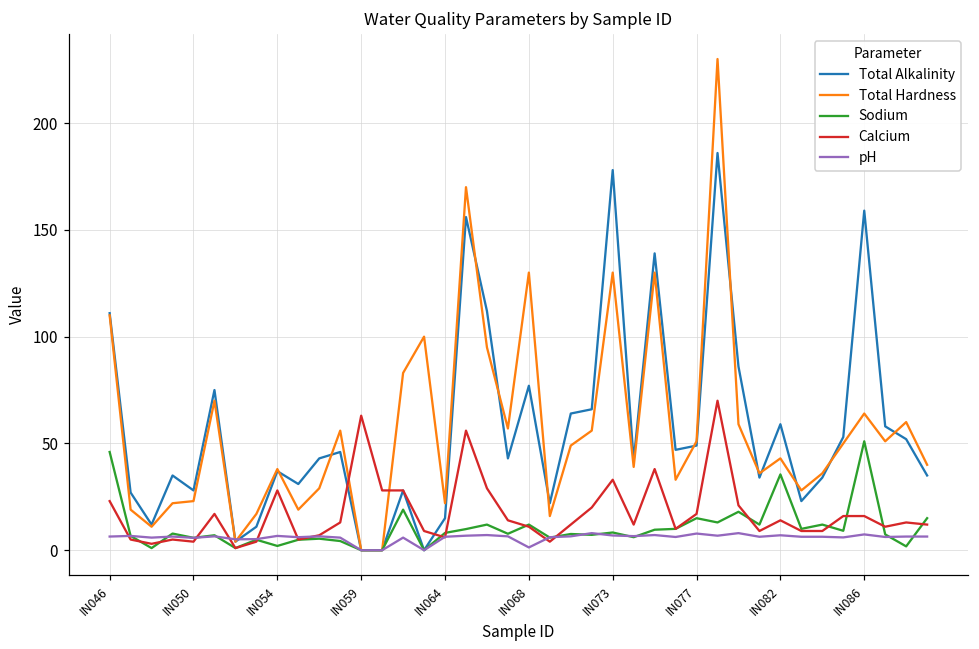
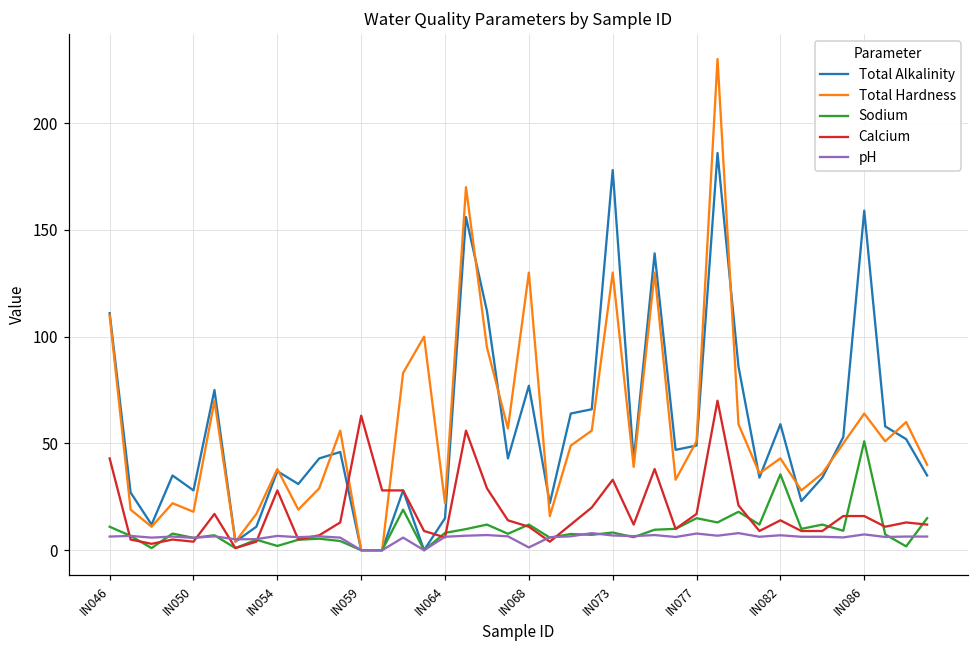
Sodium, IN046: 46 -> 11
Calcium, IN046: 23 -> 43
Total Hardness, IN050: 23 -> 18
